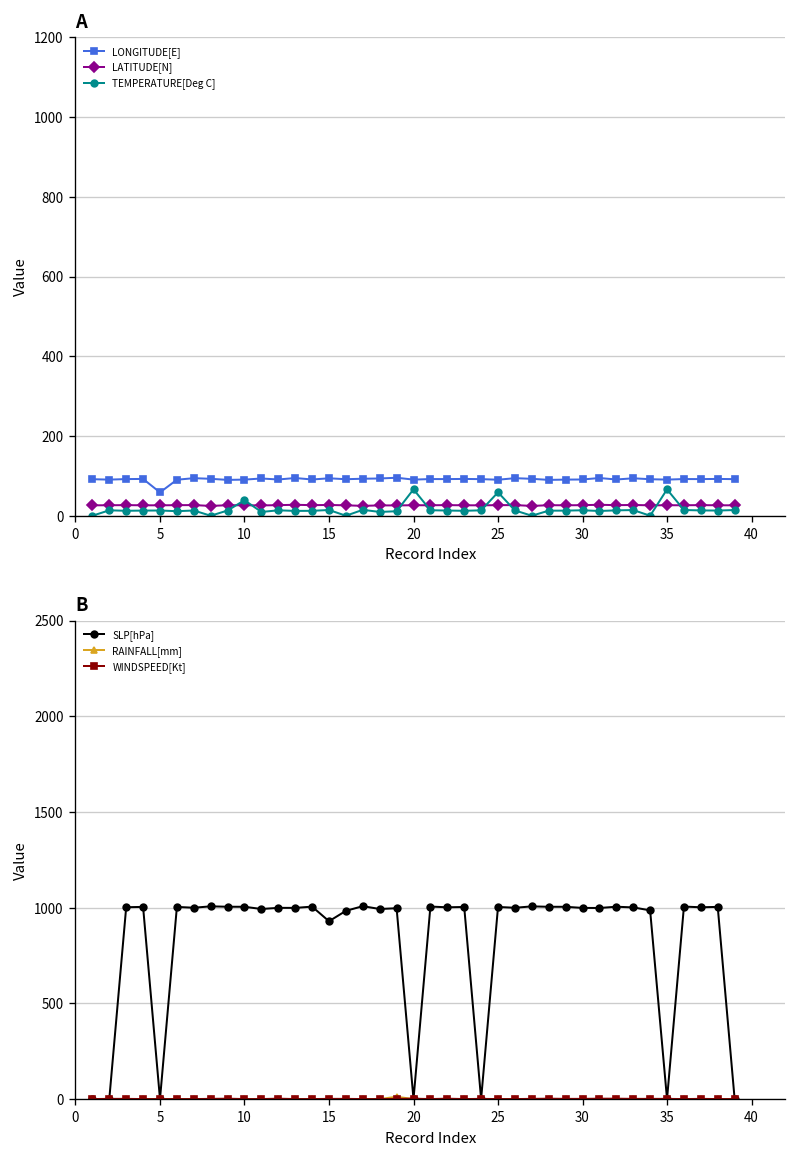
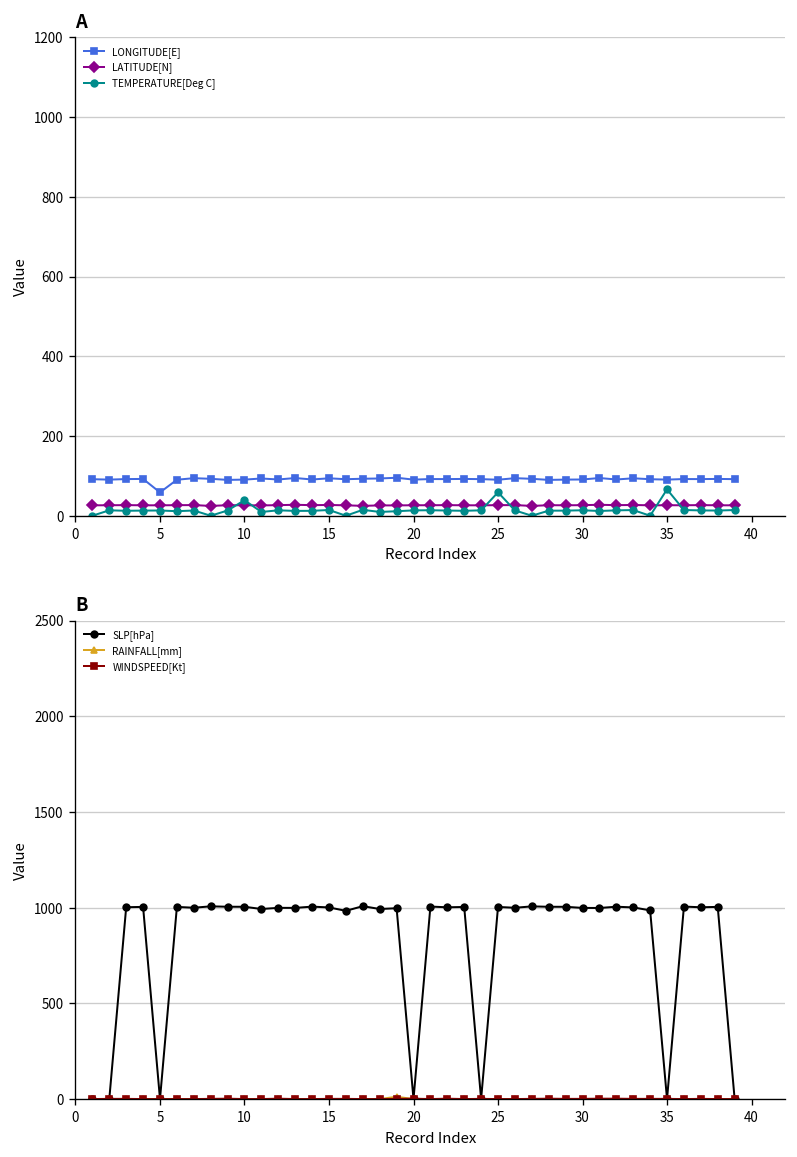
A, TEMPERATURE[Deg C], 20: 70 -> 10
B, SLP[hPa], 15: 930 -> 1000
